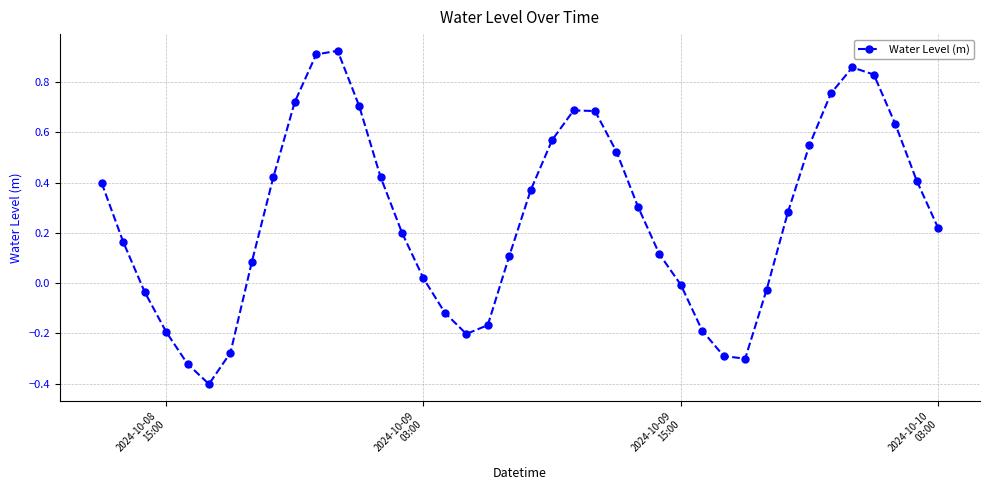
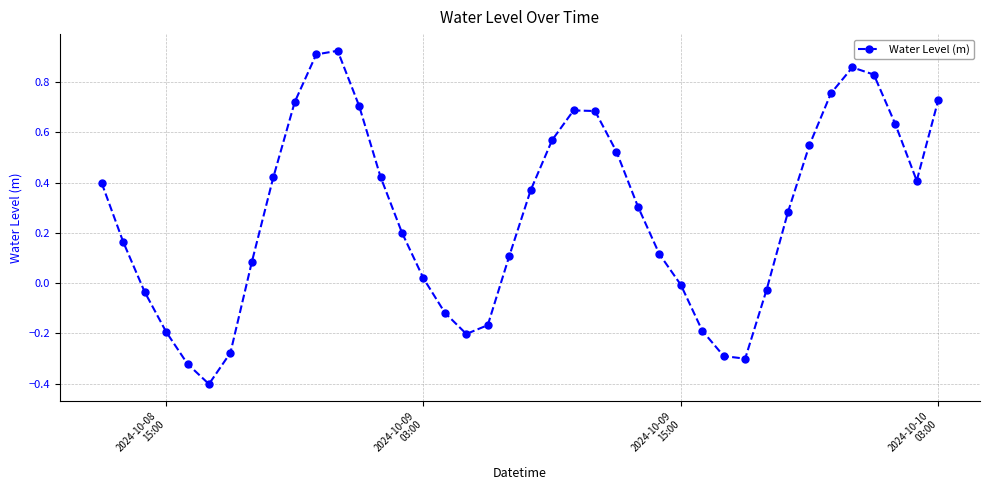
2024-10-10 03:00: 0.22 -> 0.73
